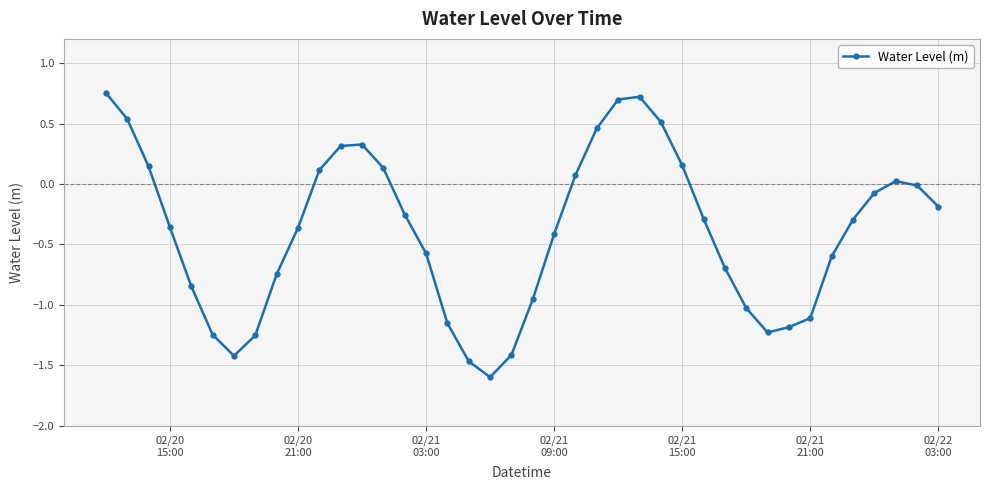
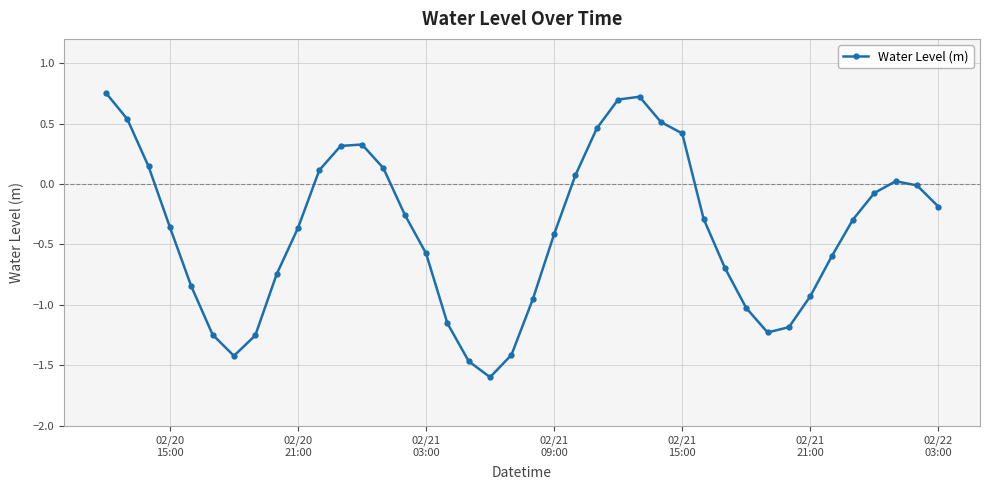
02/21 15:00: 0.15 -> 0.42
02/21 21:00: -1.11 -> -0.93
